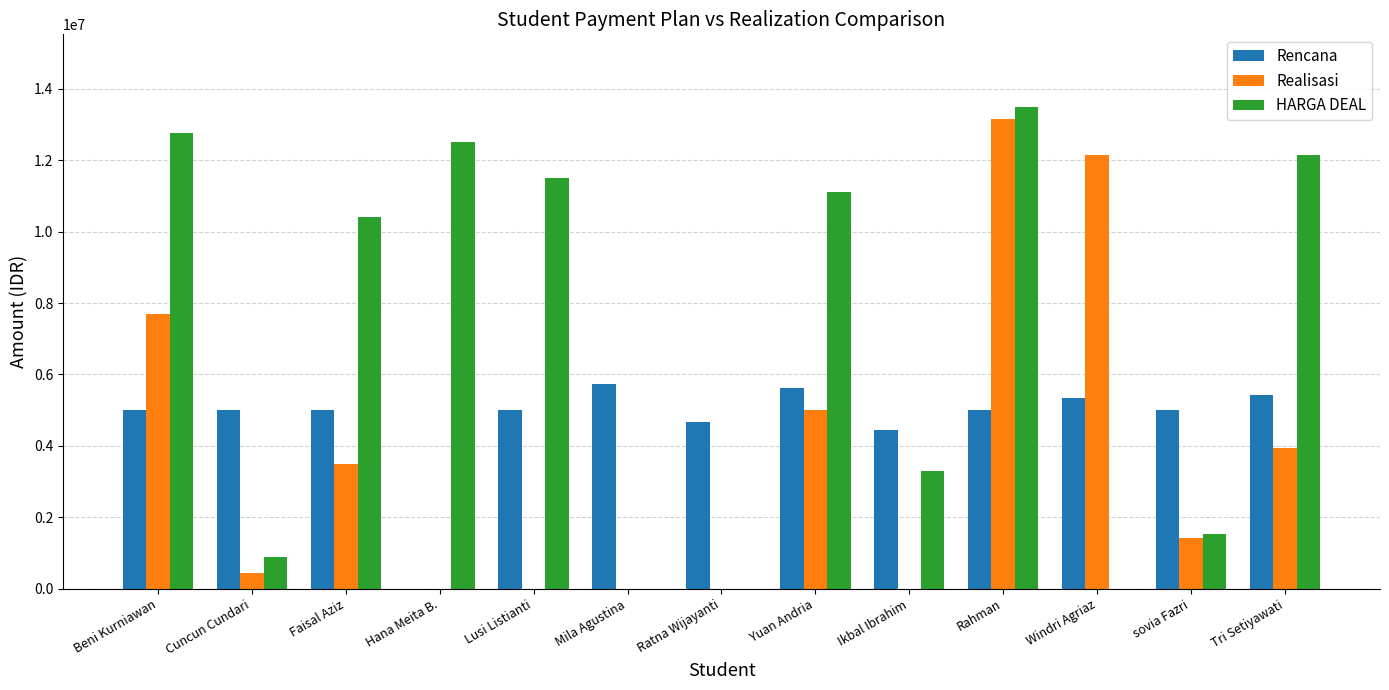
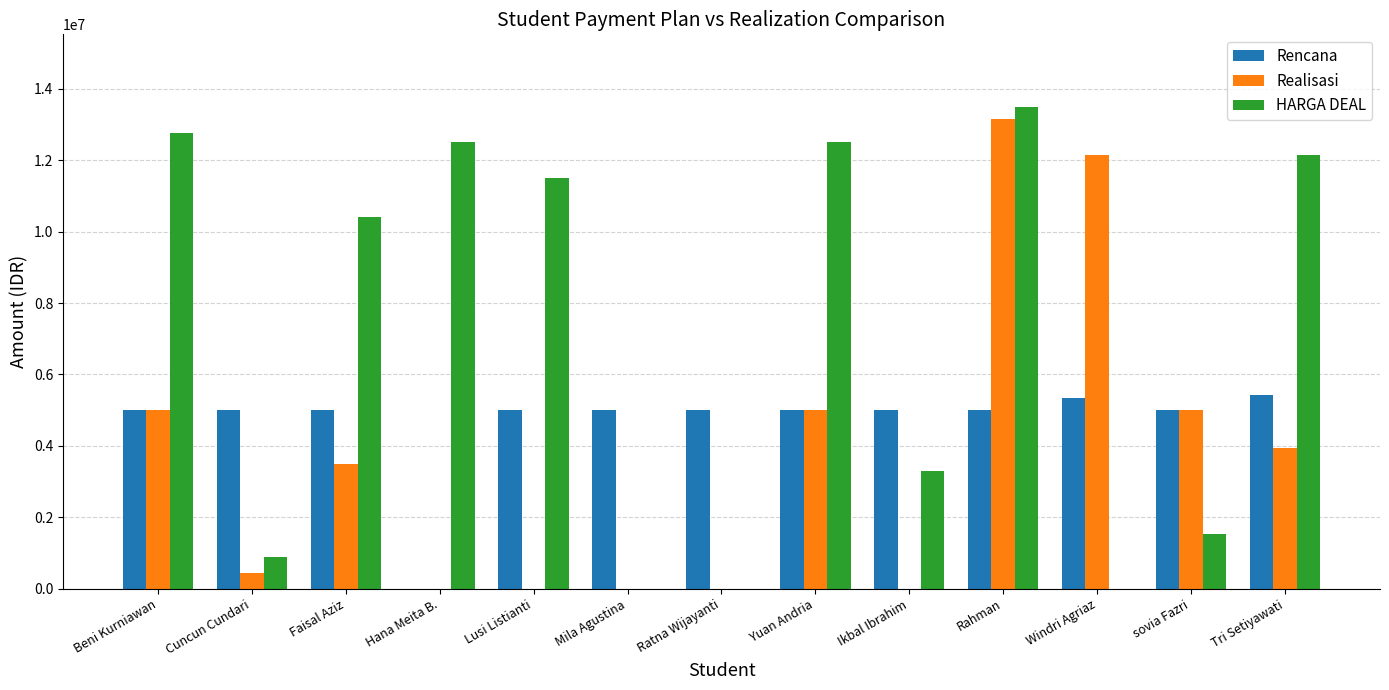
Realisasi, Beni Kurniawan: 7700000 -> 5000000
Rencana, Mila Agustina: 5700000 -> 5000000
Rencana, Ratna Wijayanti: 4700000 -> 5000000
Rencana, Yuan Andria: 5600000 -> 5000000
HARGA DEAL, Yuan Andria: 11100000 -> 12500000
Rencana, Ikbal Ibrahim: 4400000 -> 5000000
Realisasi, sovia Fazri: 1400000 -> 5000000
